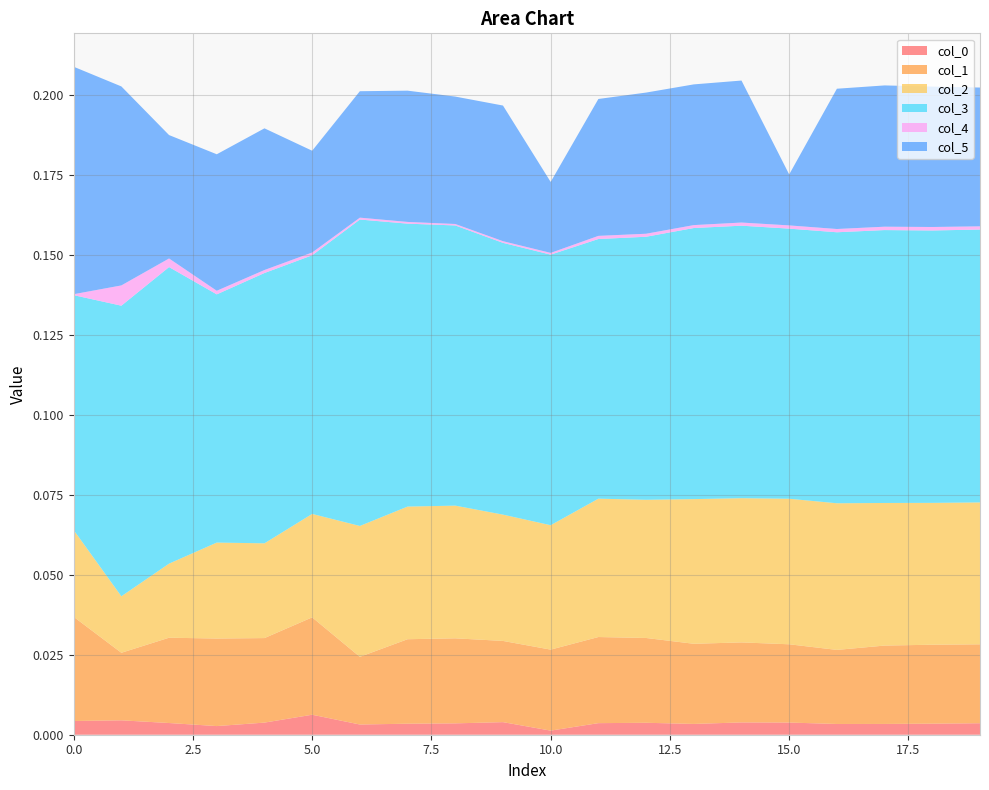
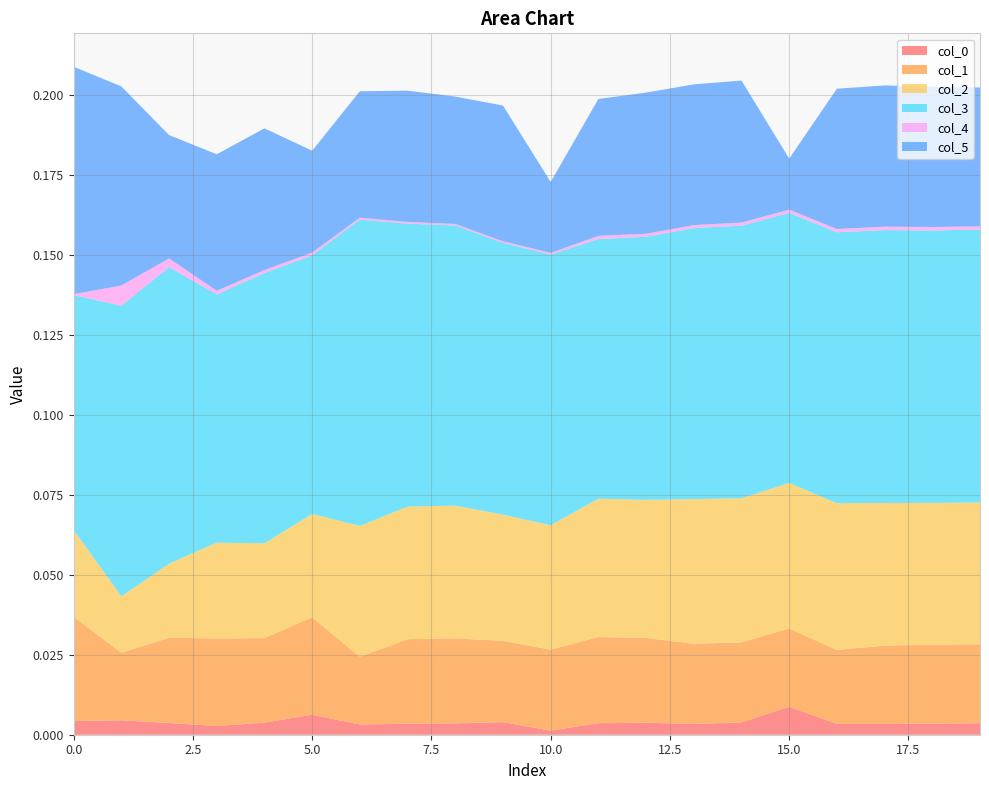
col_0, 15.0: 0.004 -> 0.009
